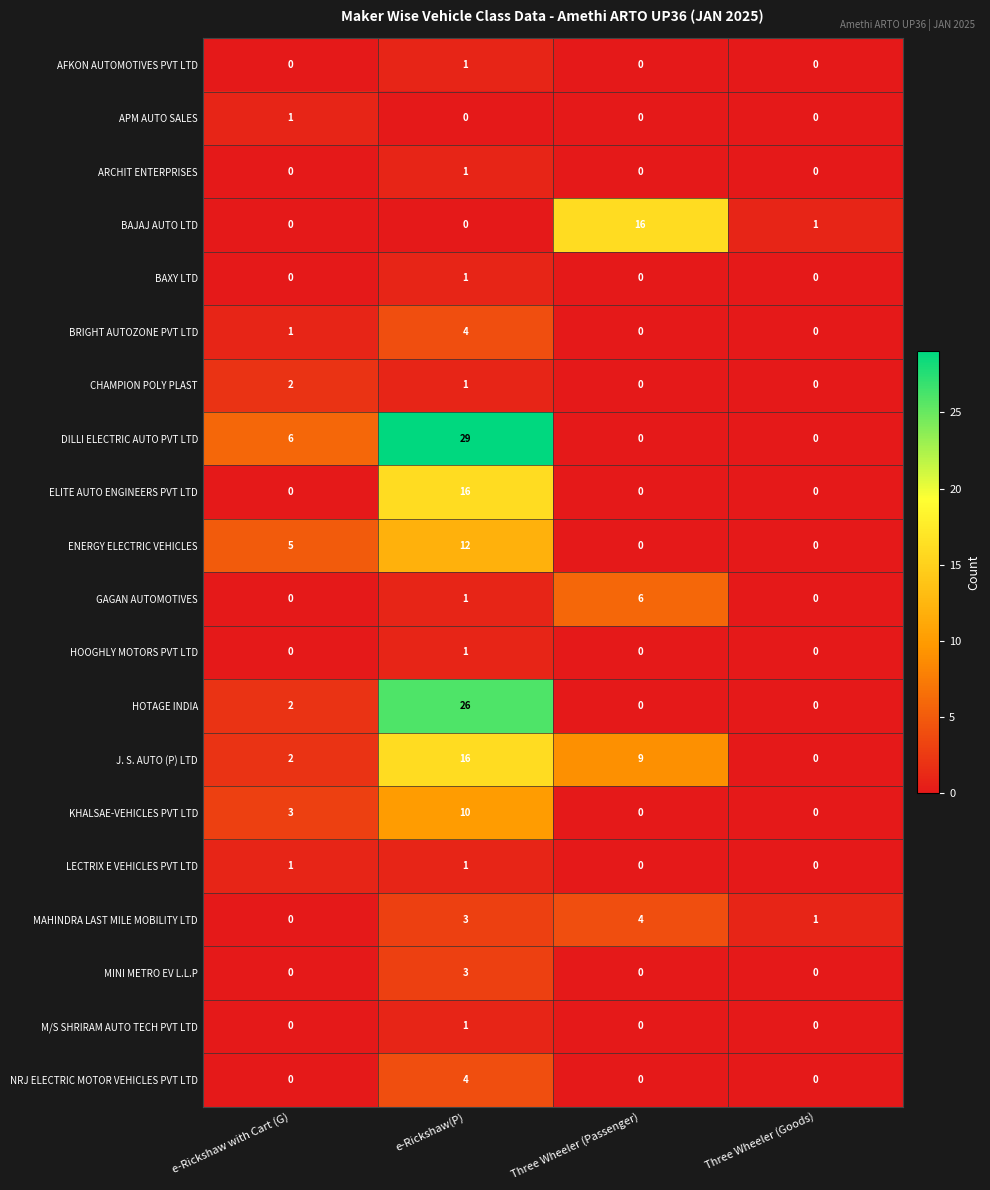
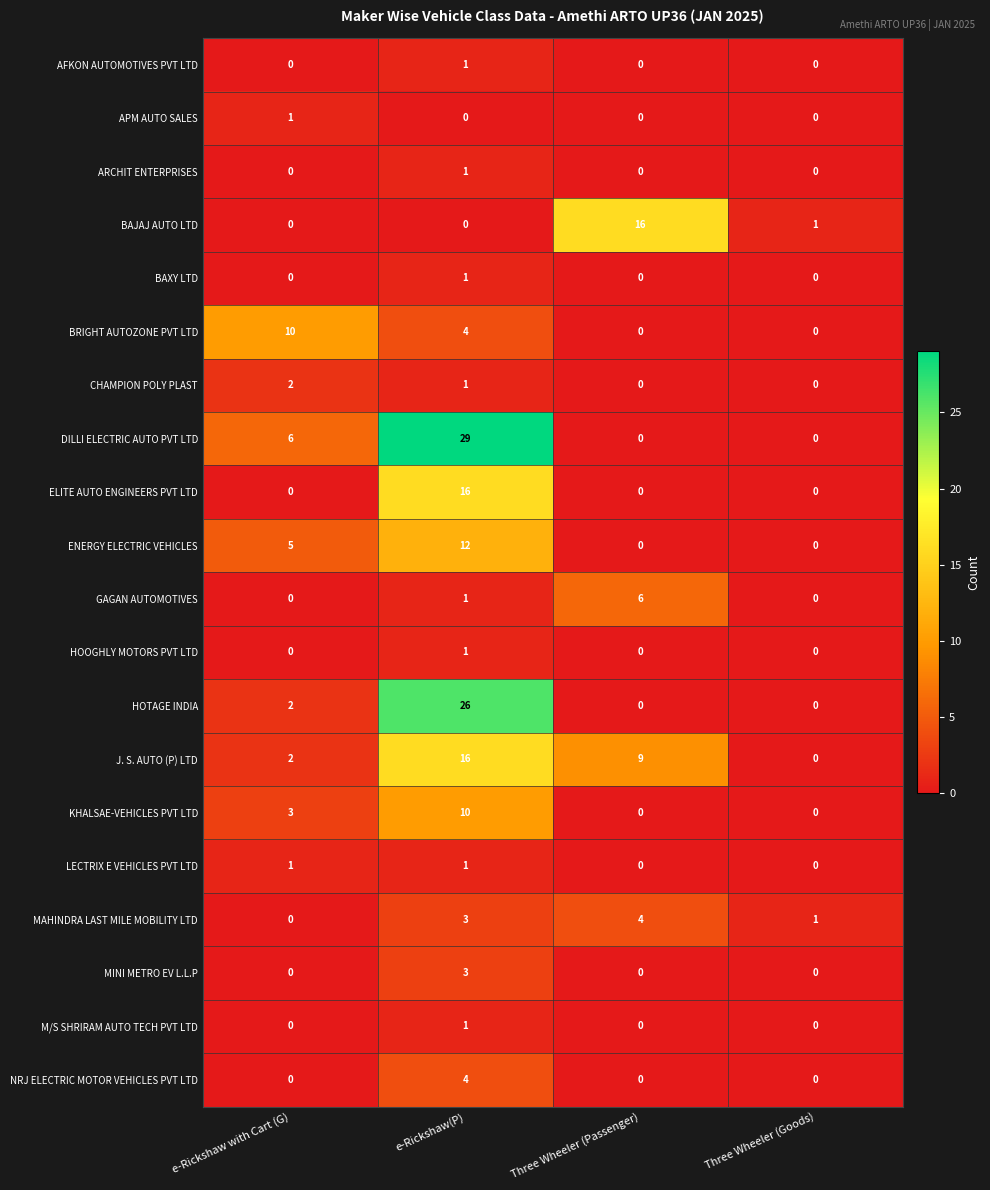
BRIGHT AUTOZONE PVT LTD, e-Rickshaw with Cart (G): 1 -> 10
